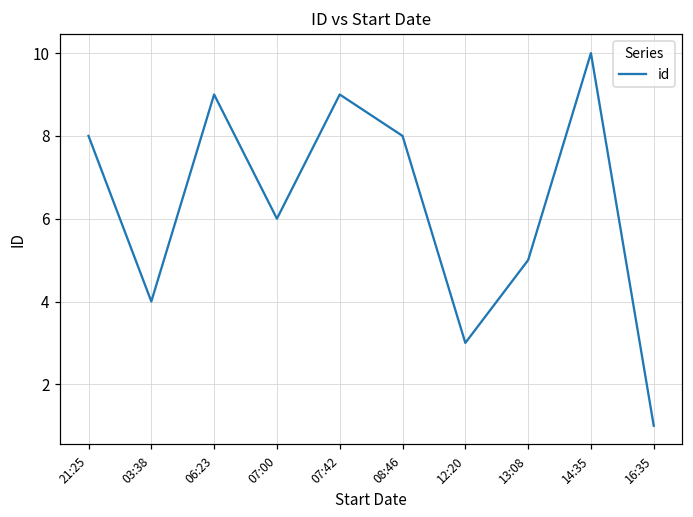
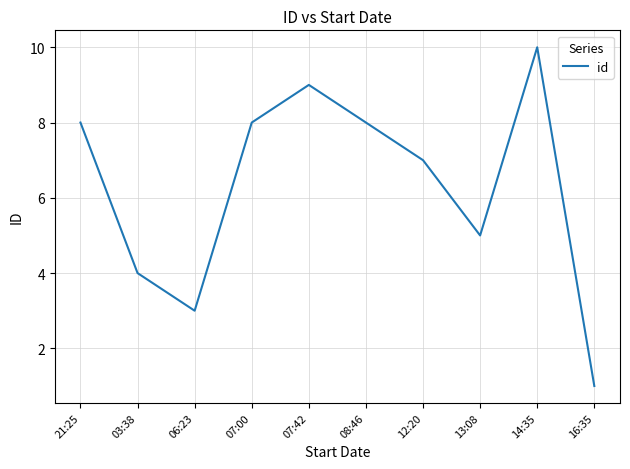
06:23: 9 -> 3
07:00: 6 -> 8
12:20: 3 -> 7
